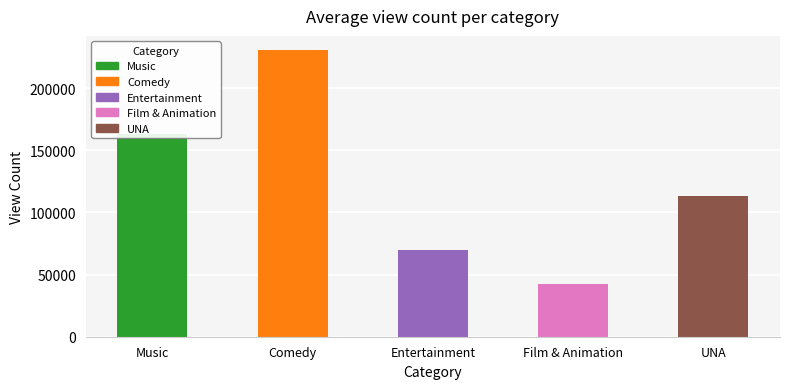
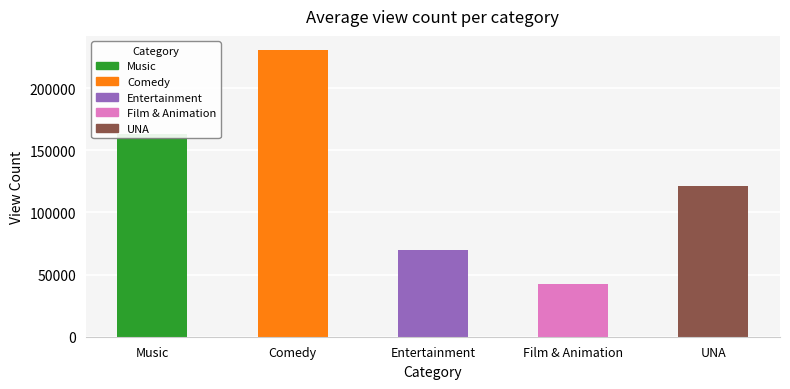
UNA: 113000 -> 121000
